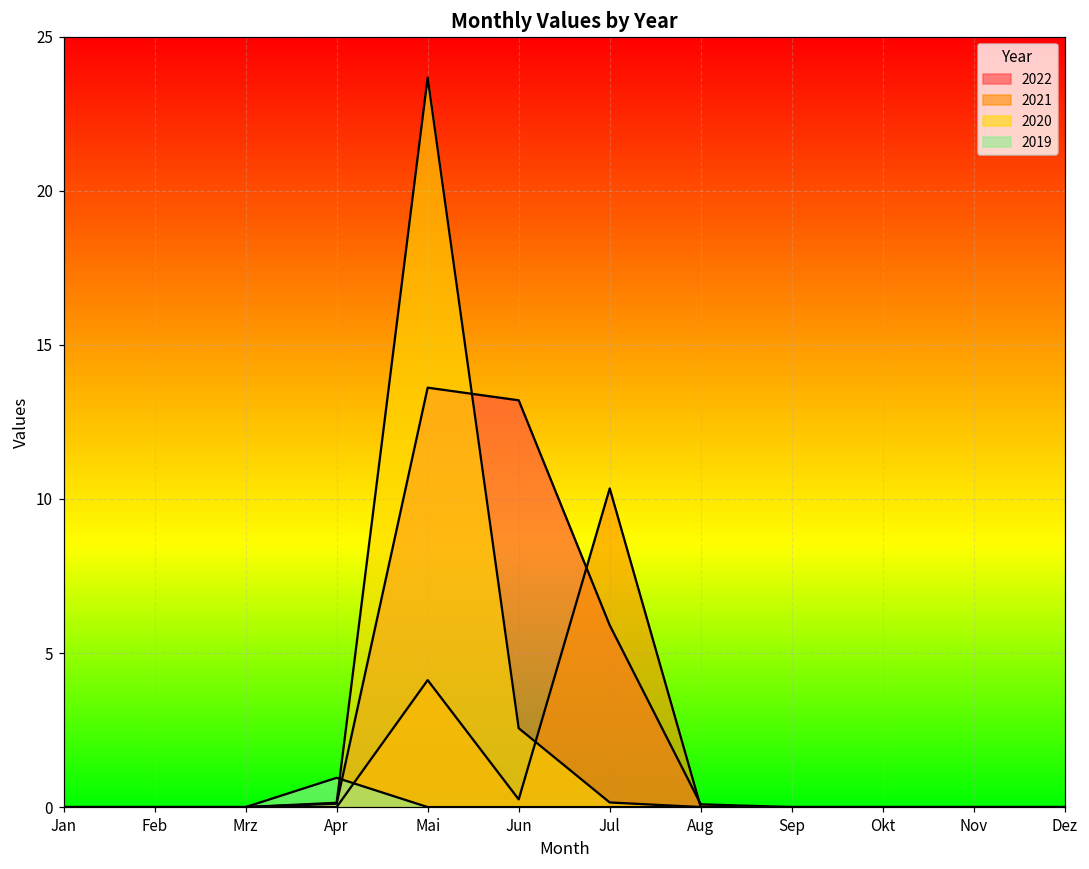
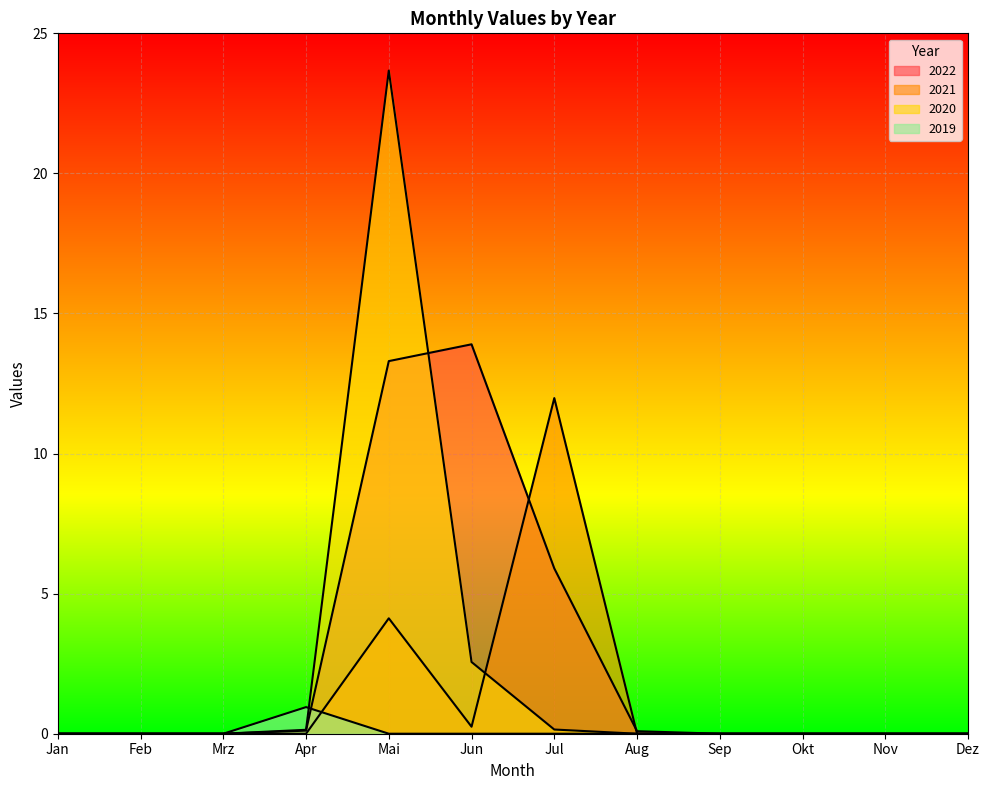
2022, Mai: 13.6 -> 13.3
2022, Jun: 13.2 -> 13.9
2021, Jul: 10.3 -> 12.0
